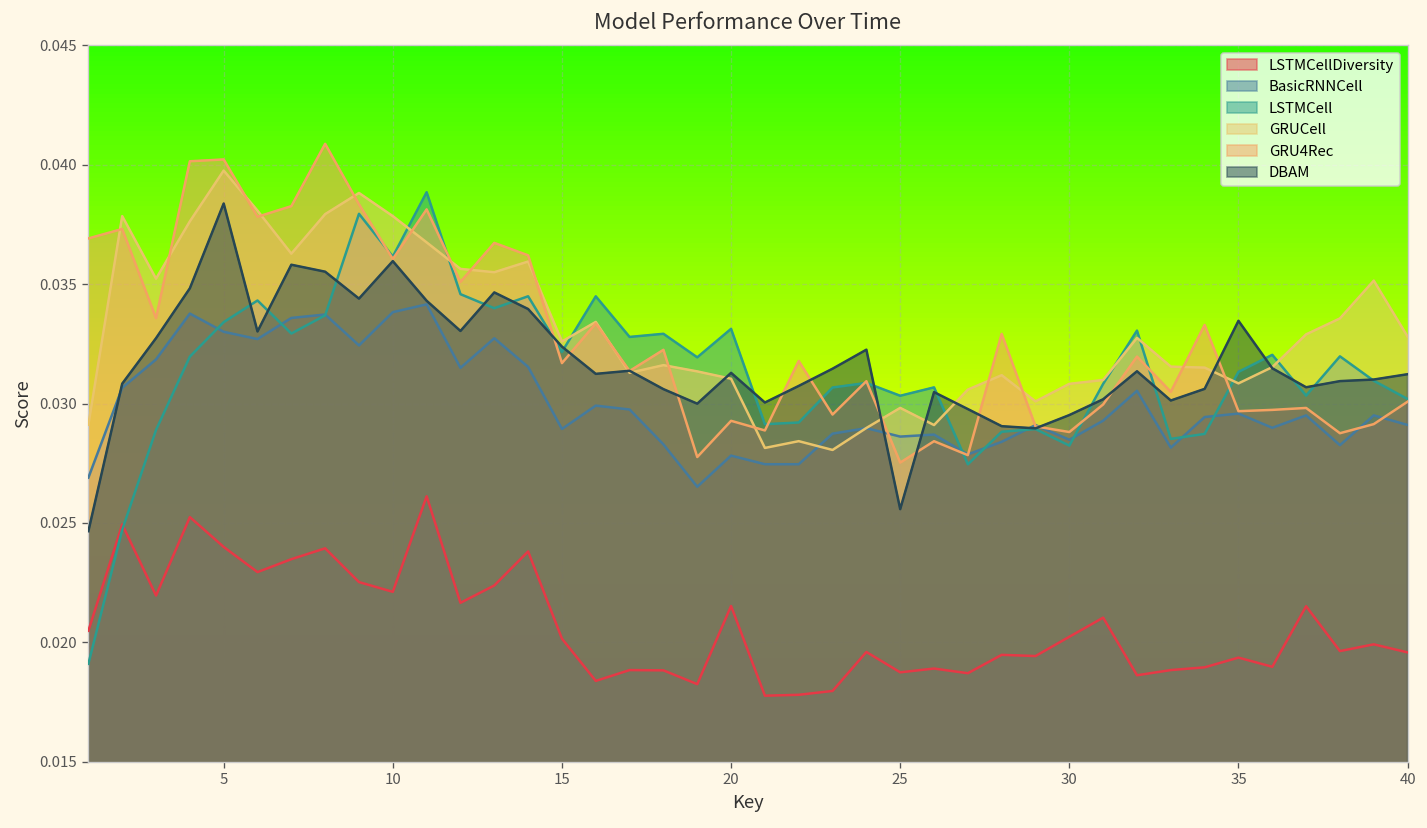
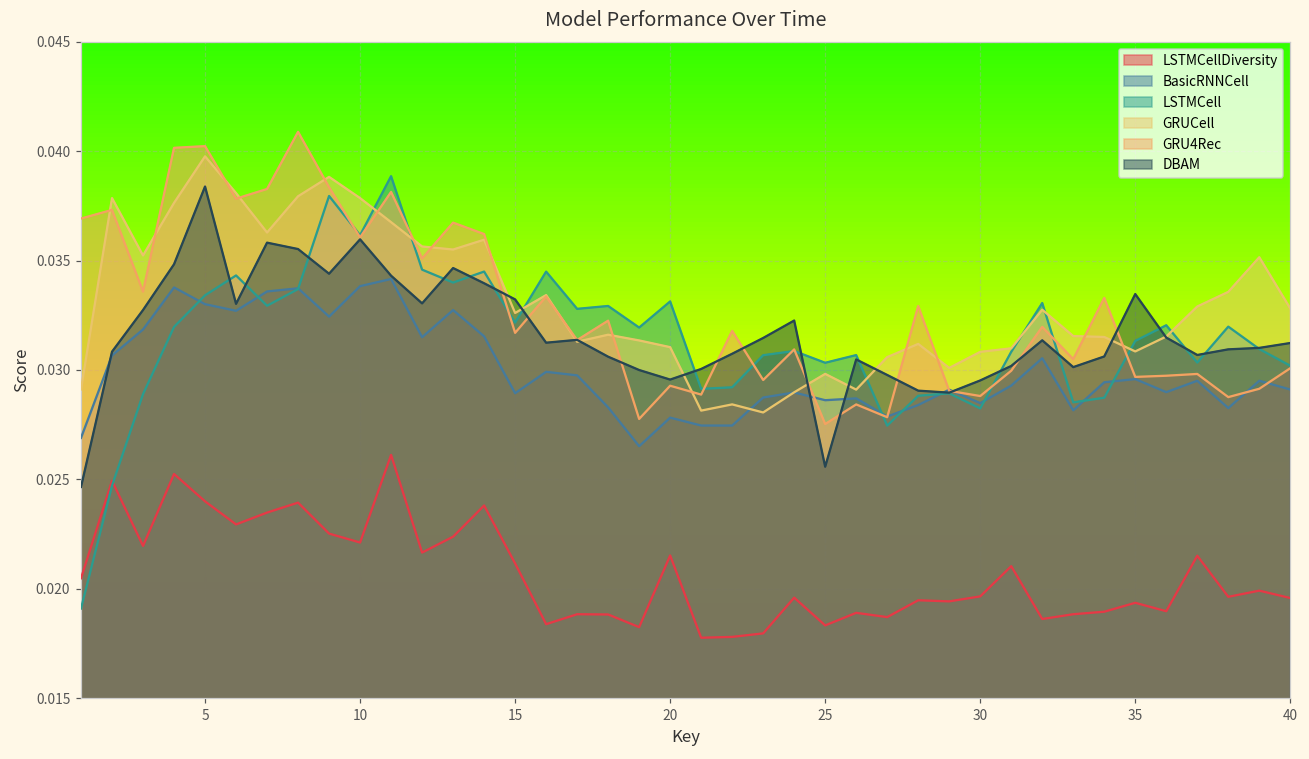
LSTMCellDiversity, 15: 0.0202 -> 0.0212
DBAM, 15: 0.0324 -> 0.0332
DBAM, 20: 0.0313 -> 0.0296
LSTMCellDiversity, 25: 0.0187 -> 0.0183
LSTMCellDiversity, 30: 0.0202 -> 0.0197
